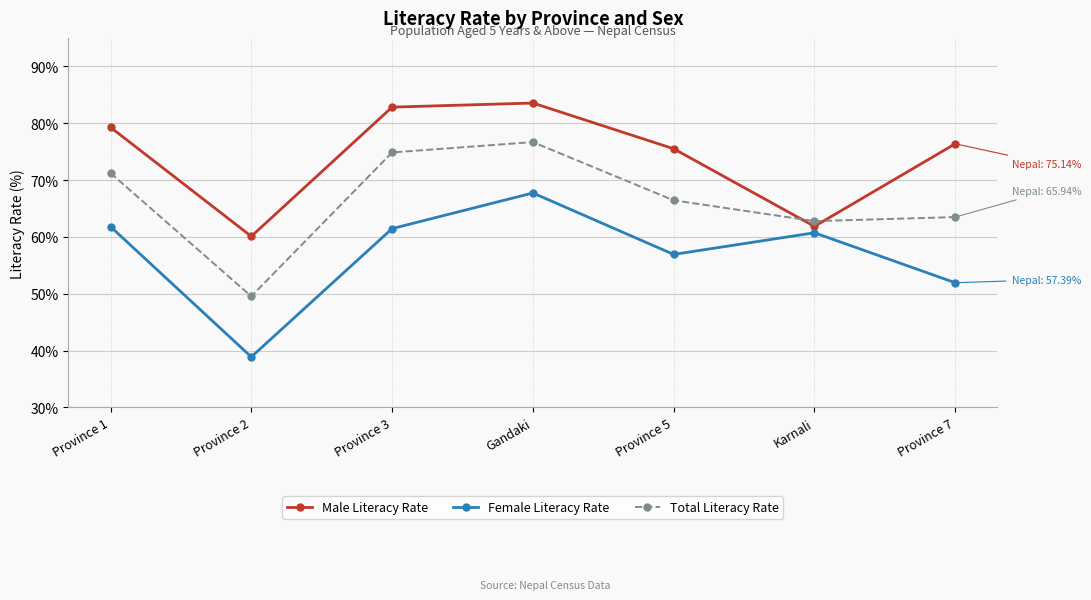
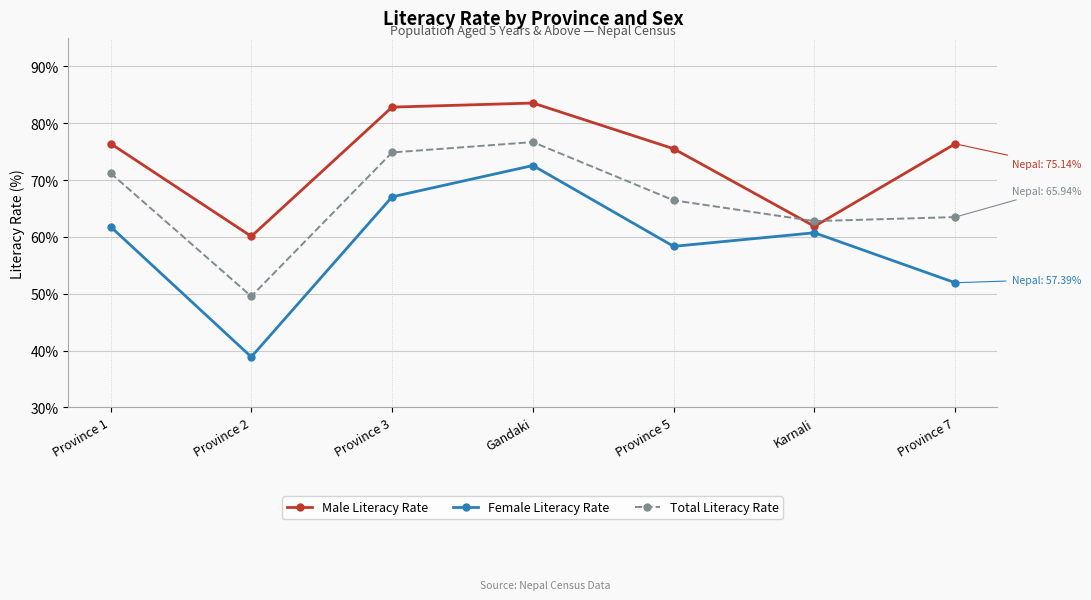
Male Literacy Rate, Province 1: 79% -> 76%
Female Literacy Rate, Province 3: 61% -> 67%
Female Literacy Rate, Gandaki: 68% -> 73%
Female Literacy Rate, Province 5: 57% -> 58%
